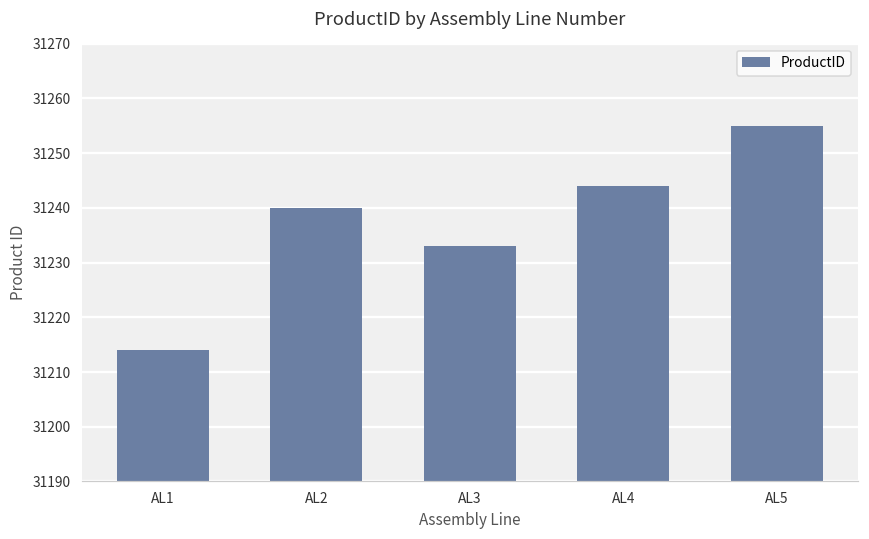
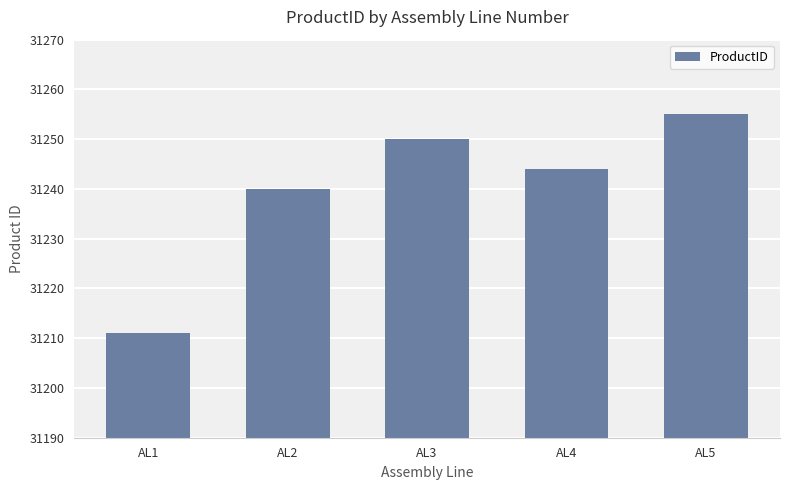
AL1: 31214 -> 31211
AL3: 31233 -> 31250
